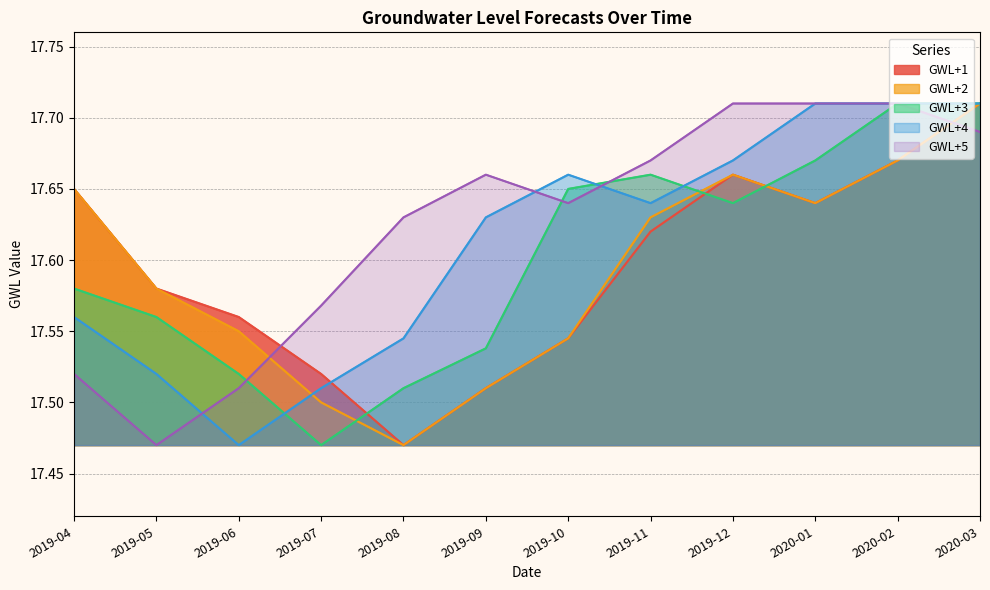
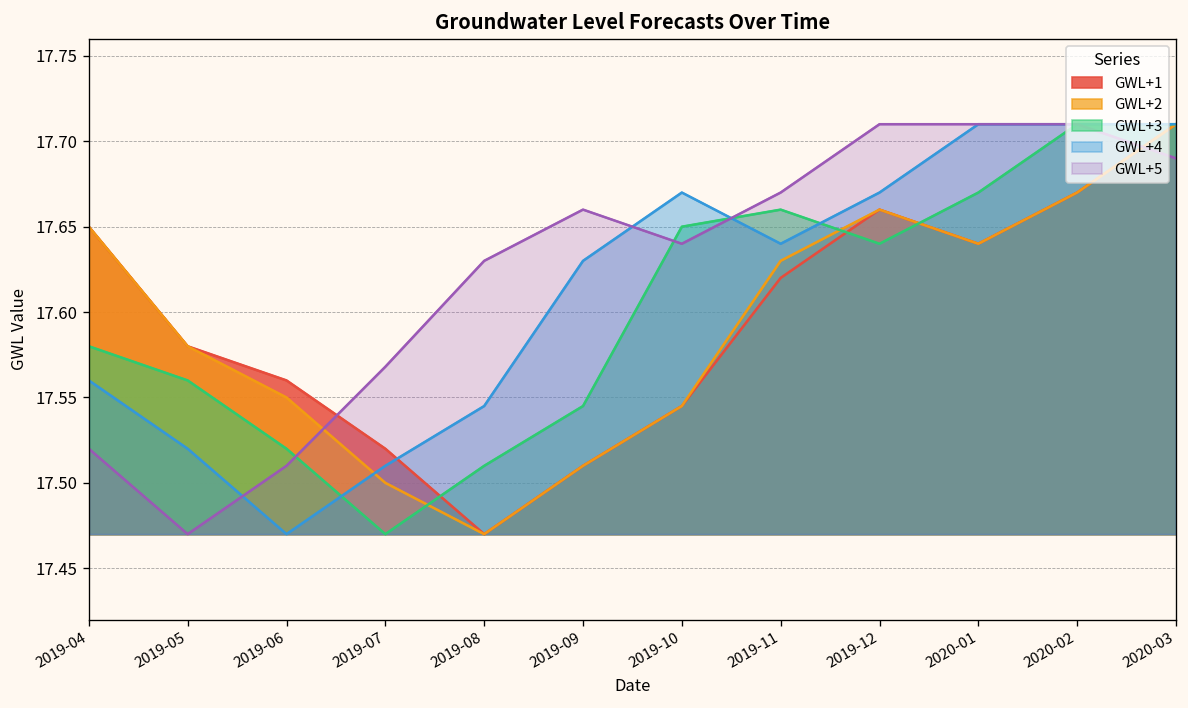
GWL+3, 2019-09: 17.538 -> 17.545
GWL+4, 2019-10: 17.66 -> 17.67
